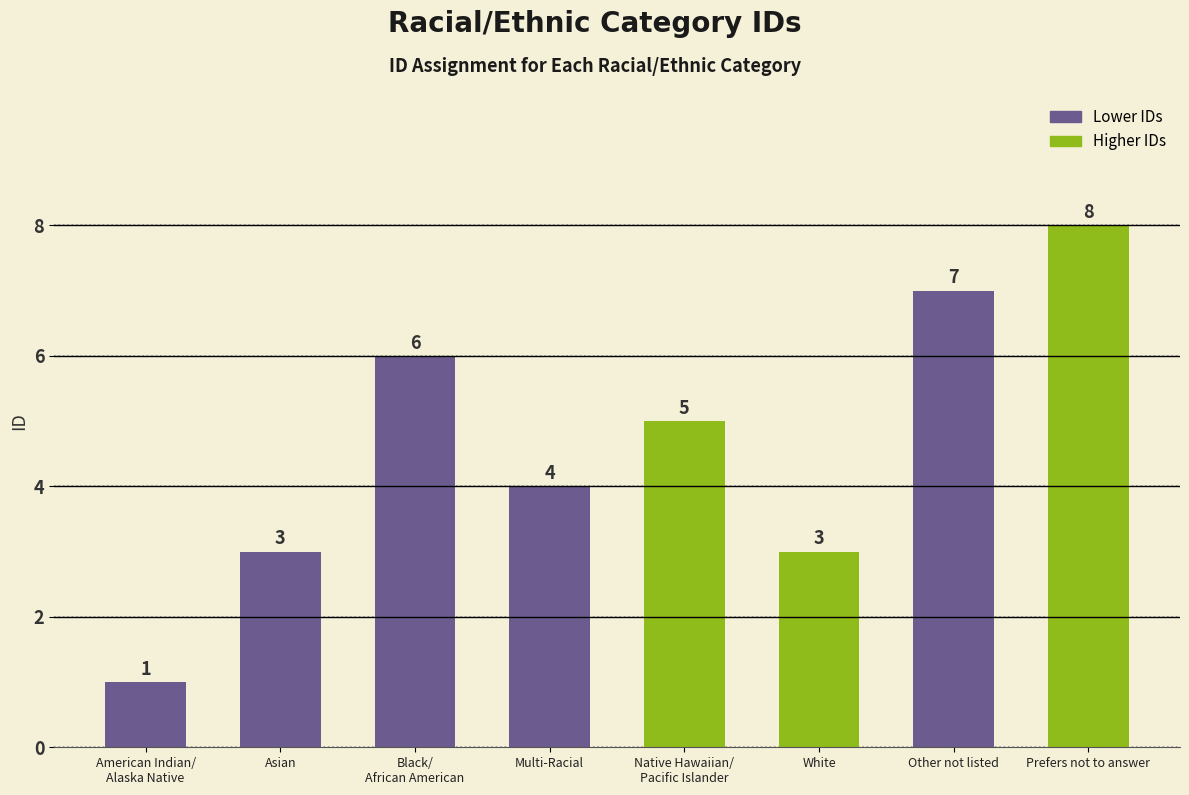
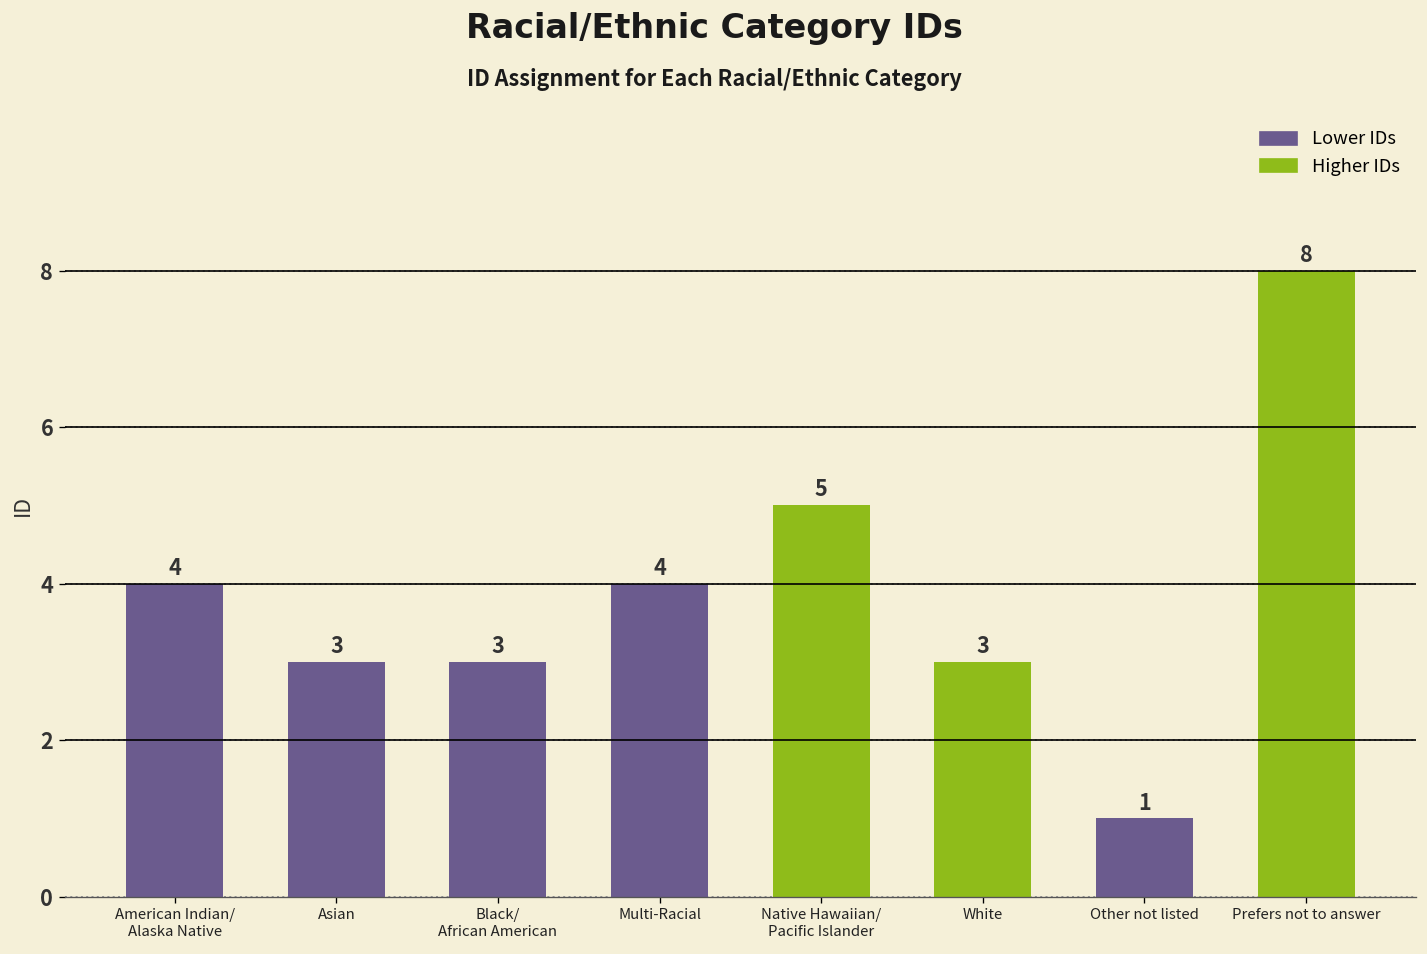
American Indian/ Alaska Native: 1 -> 4
Black/ African American: 6 -> 3
Other not listed: 7 -> 1
